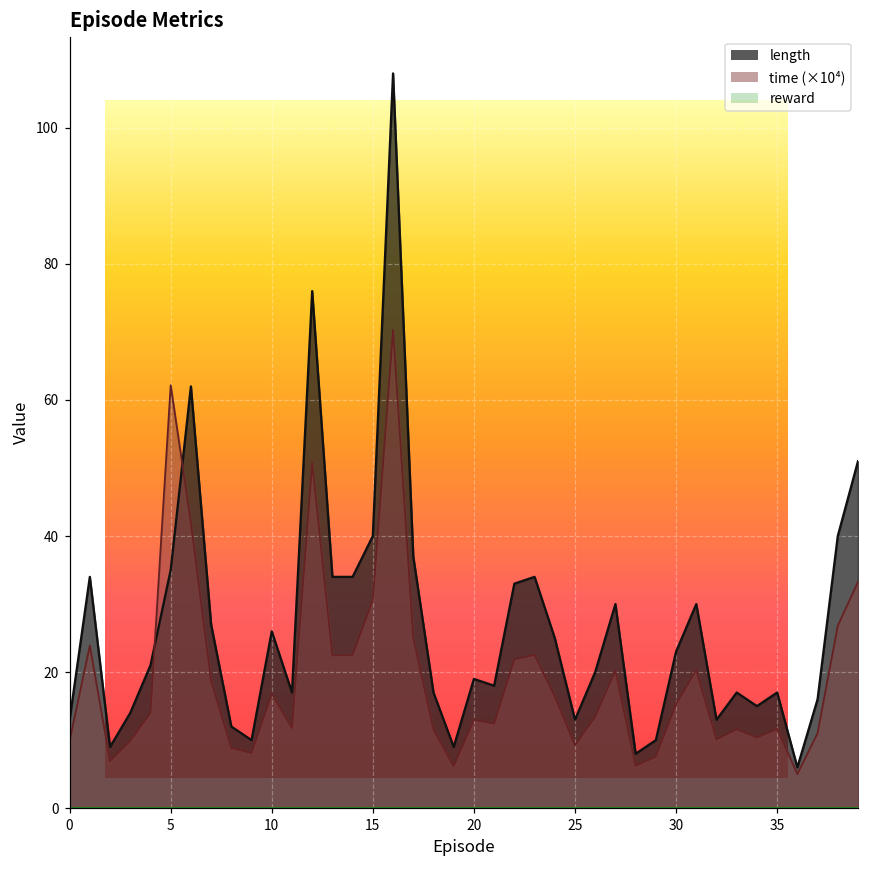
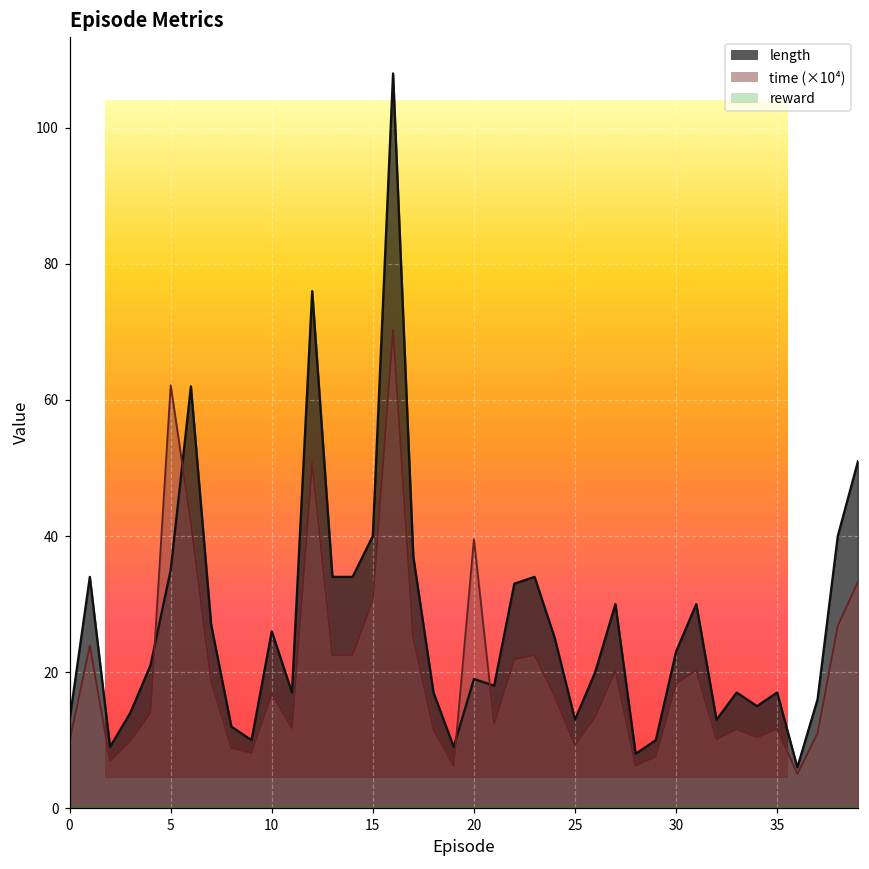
time (×10⁴), 20: 13 -> 40
time (×10⁴), 30: 15 -> 18
